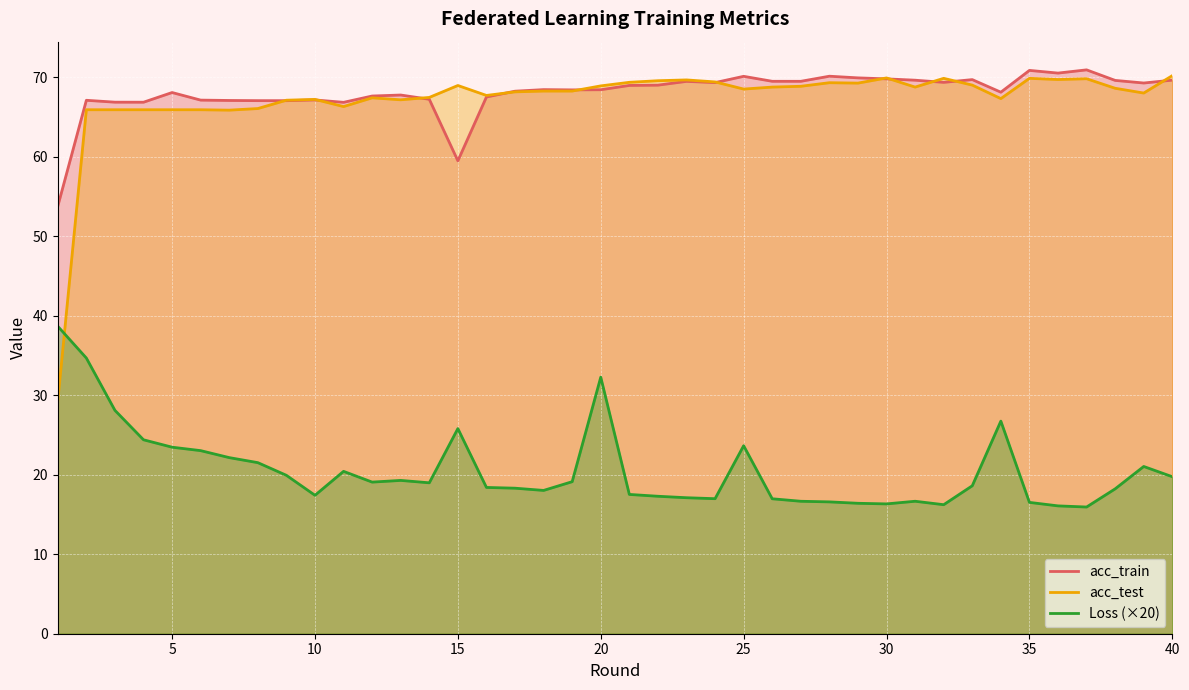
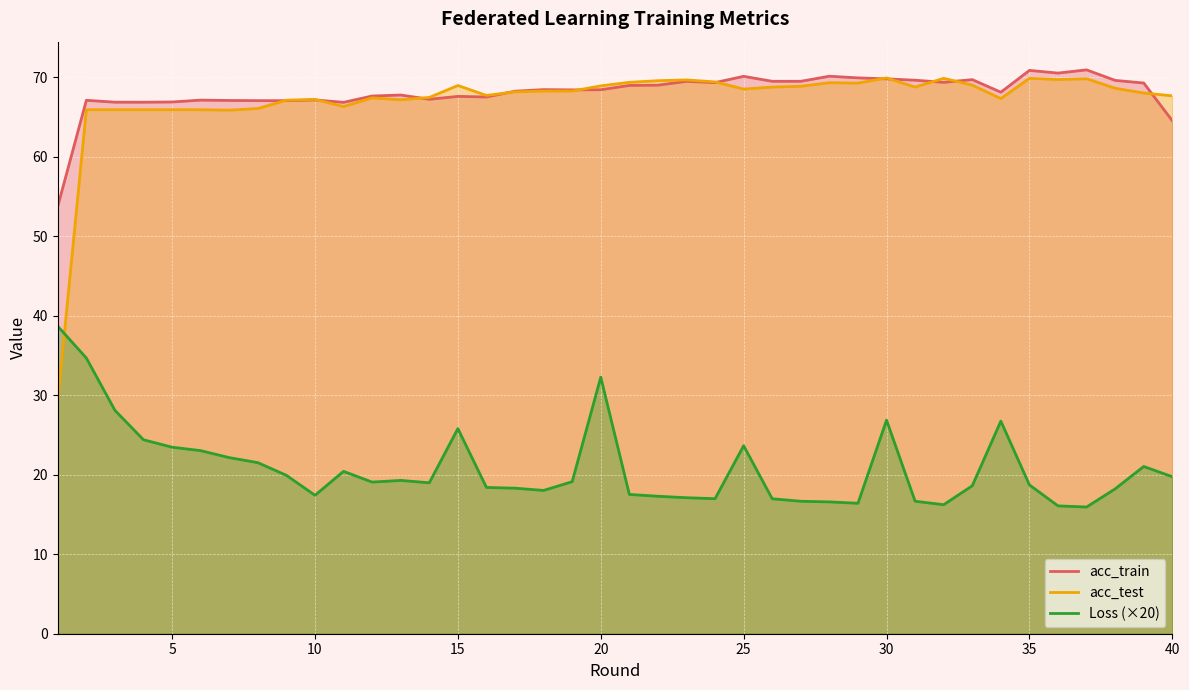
acc_train, 5: 68 -> 67
acc_train, 15: 59 -> 68
Loss (×20), 30: 16 -> 27
Loss (×20), 35: 17 -> 19
acc_train, 40: 70 -> 65
acc_test, 40: 70 -> 68
